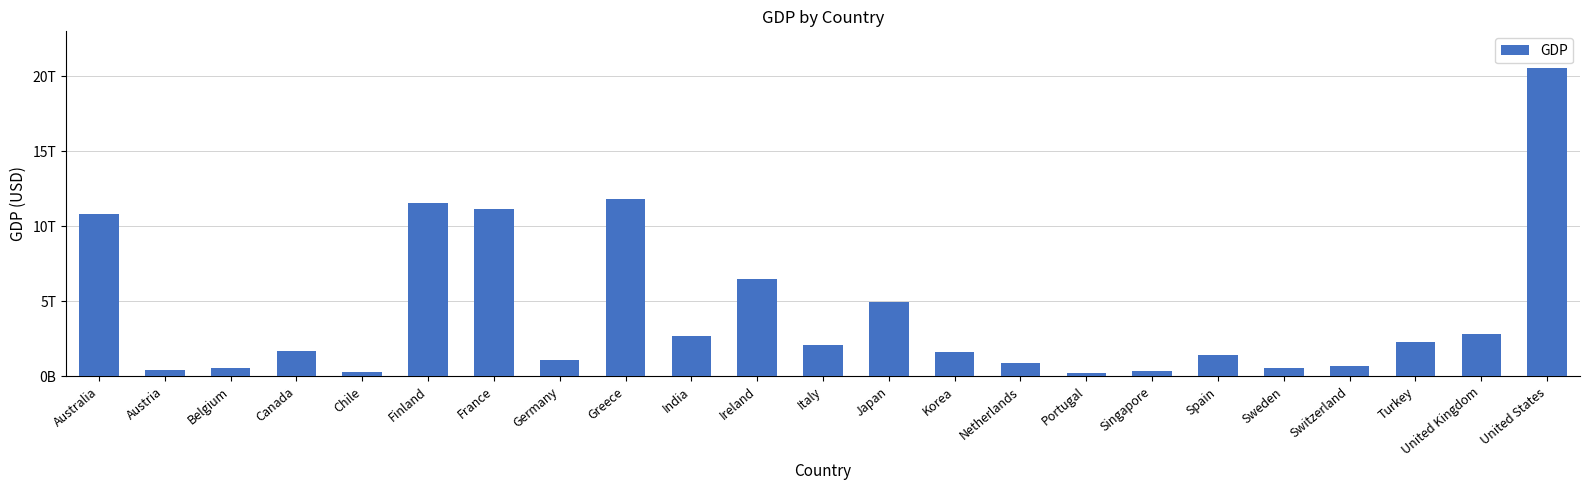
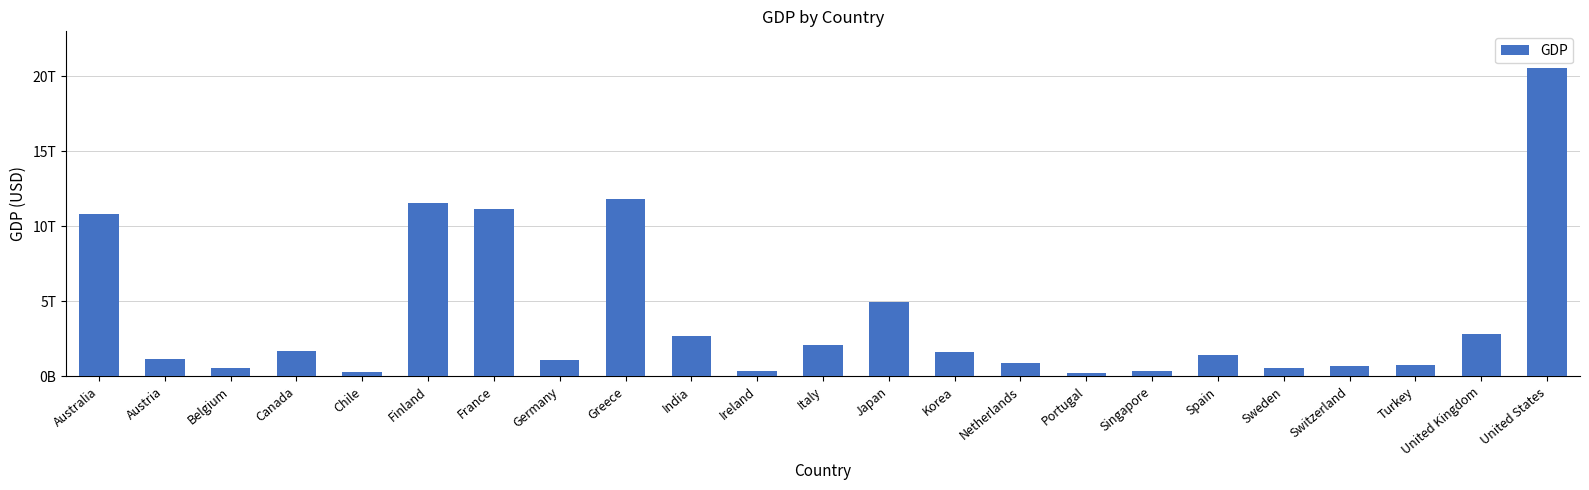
Austria: 0.5T -> 1.2T
Ireland: 6.5T -> 0.4T
Turkey: 2.3T -> 0.8T
